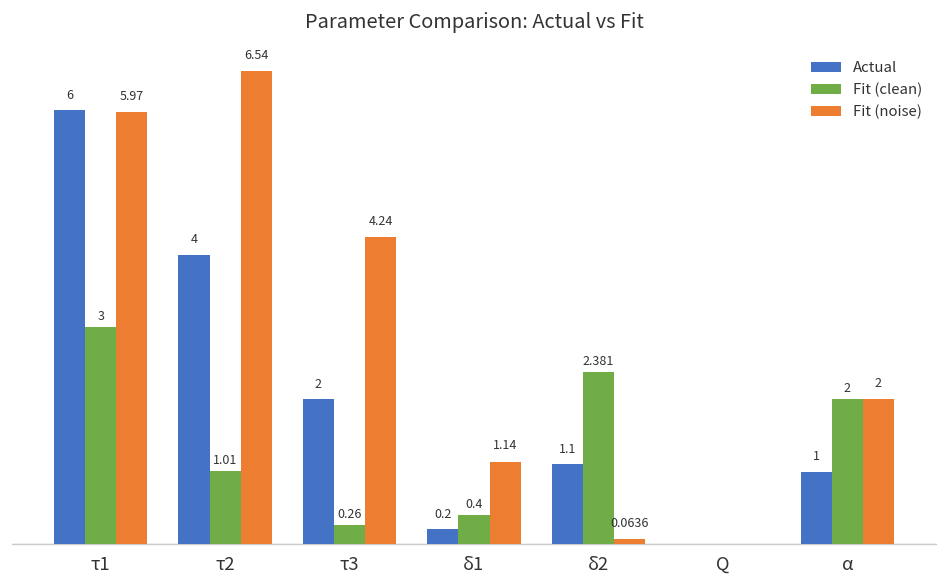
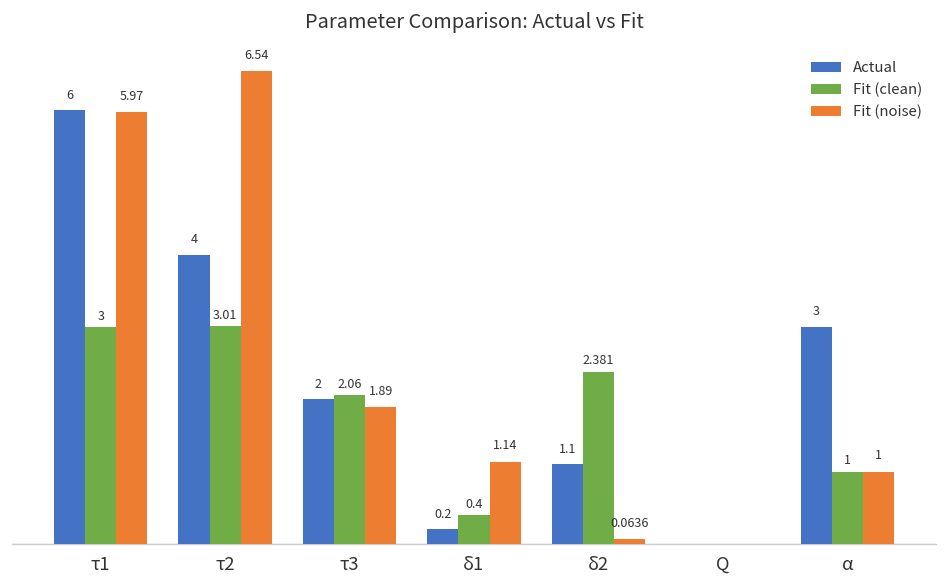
Fit (clean), τ2: 1.01 -> 3.01
Fit (clean), τ3: 0.26 -> 2.06
Fit (noise), τ3: 4.24 -> 1.89
Actual, α: 1 -> 3
Fit (clean), α: 2 -> 1
Fit (noise), α: 2 -> 1
